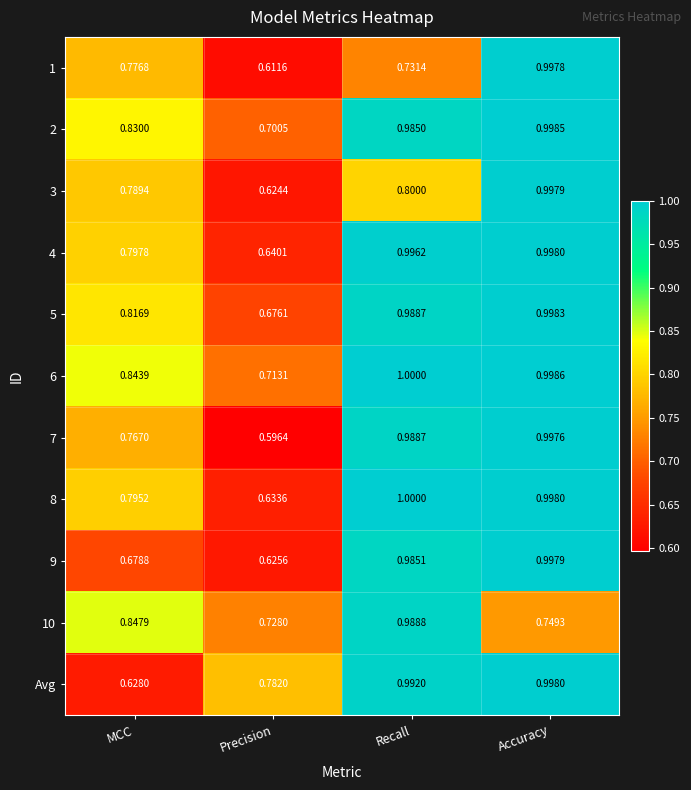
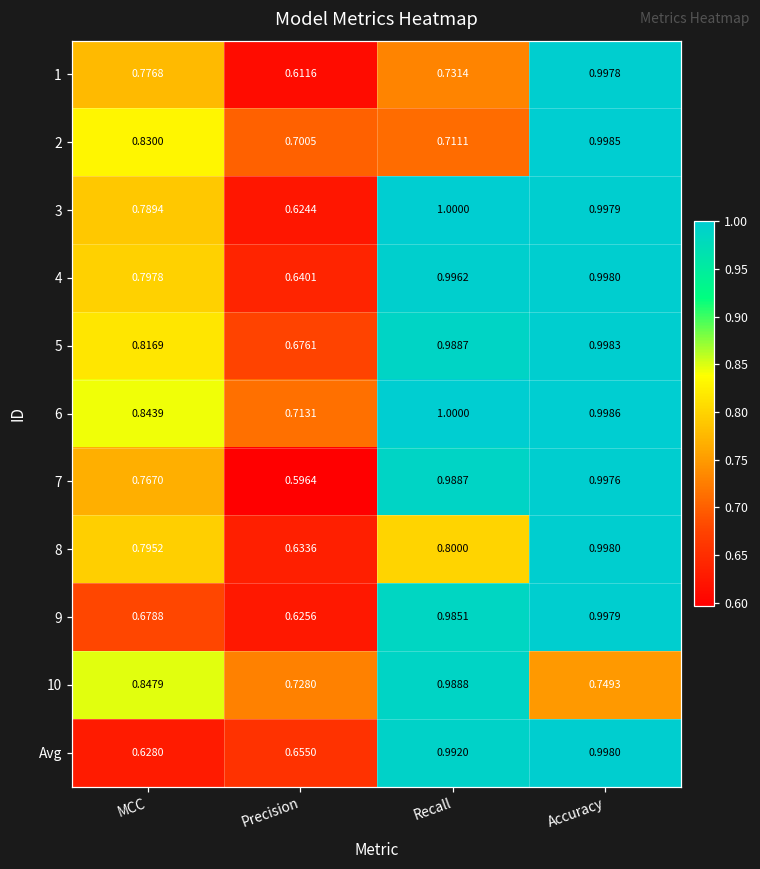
2, Recall: 0.9850 -> 0.7111
3, Recall: 0.8000 -> 1.0000
8, Recall: 1.0000 -> 0.8000
Avg, Precision: 0.7820 -> 0.6550
